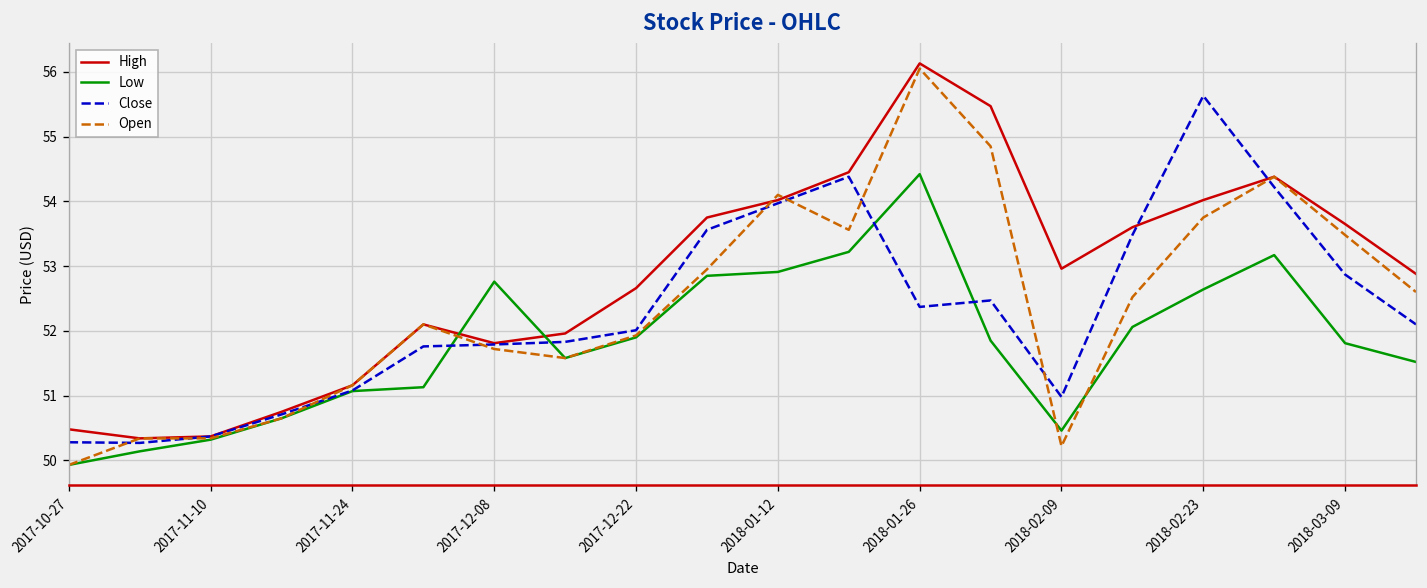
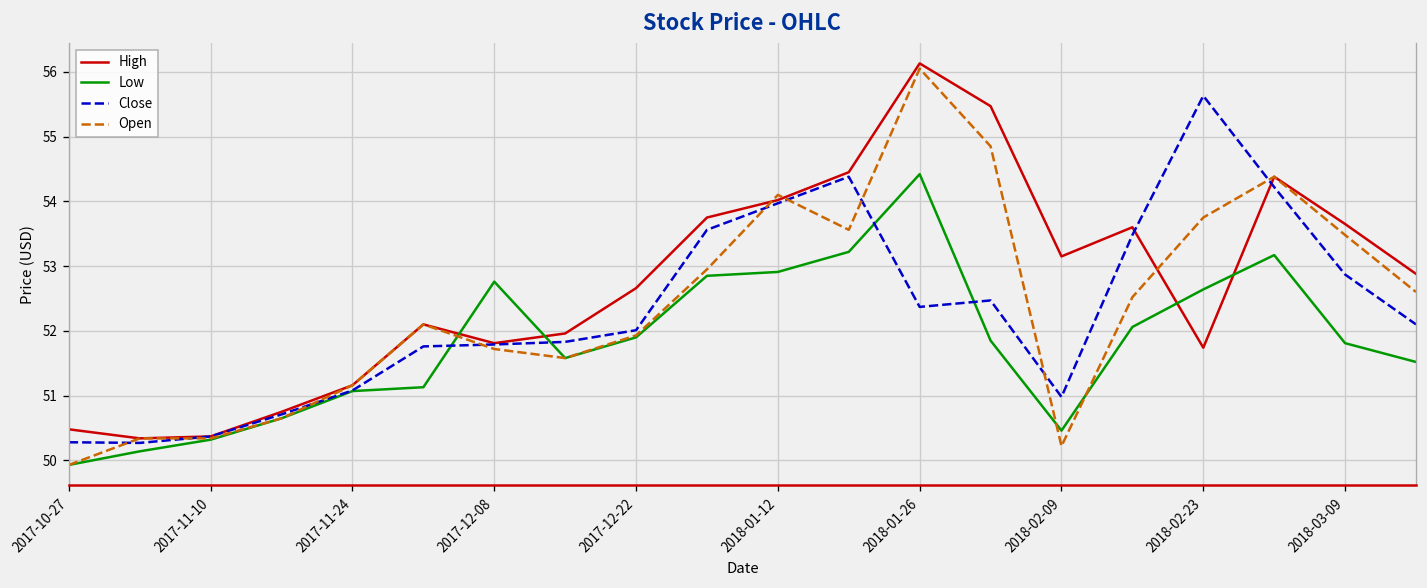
High, 2018-02-09: 53.0 -> 53.2
High, 2018-02-23: 54.0 -> 51.7
